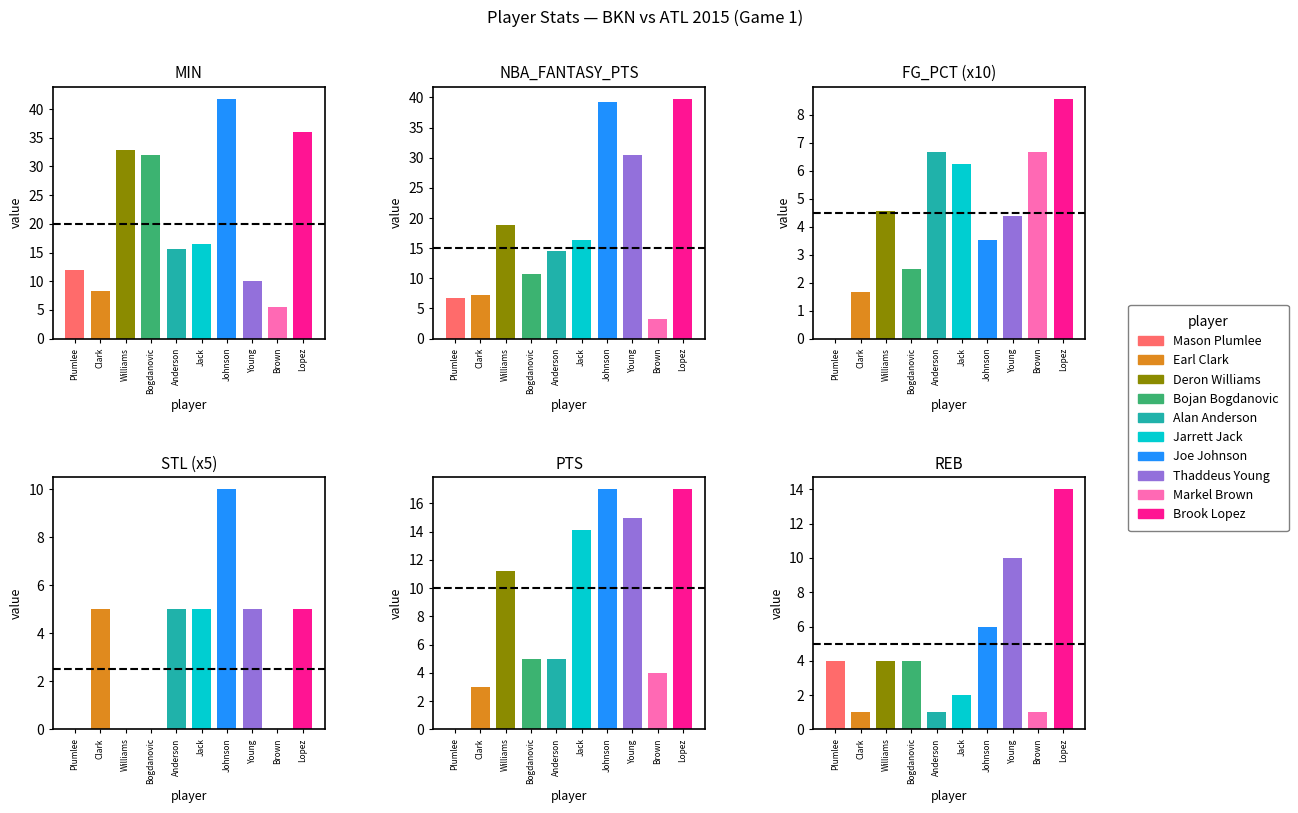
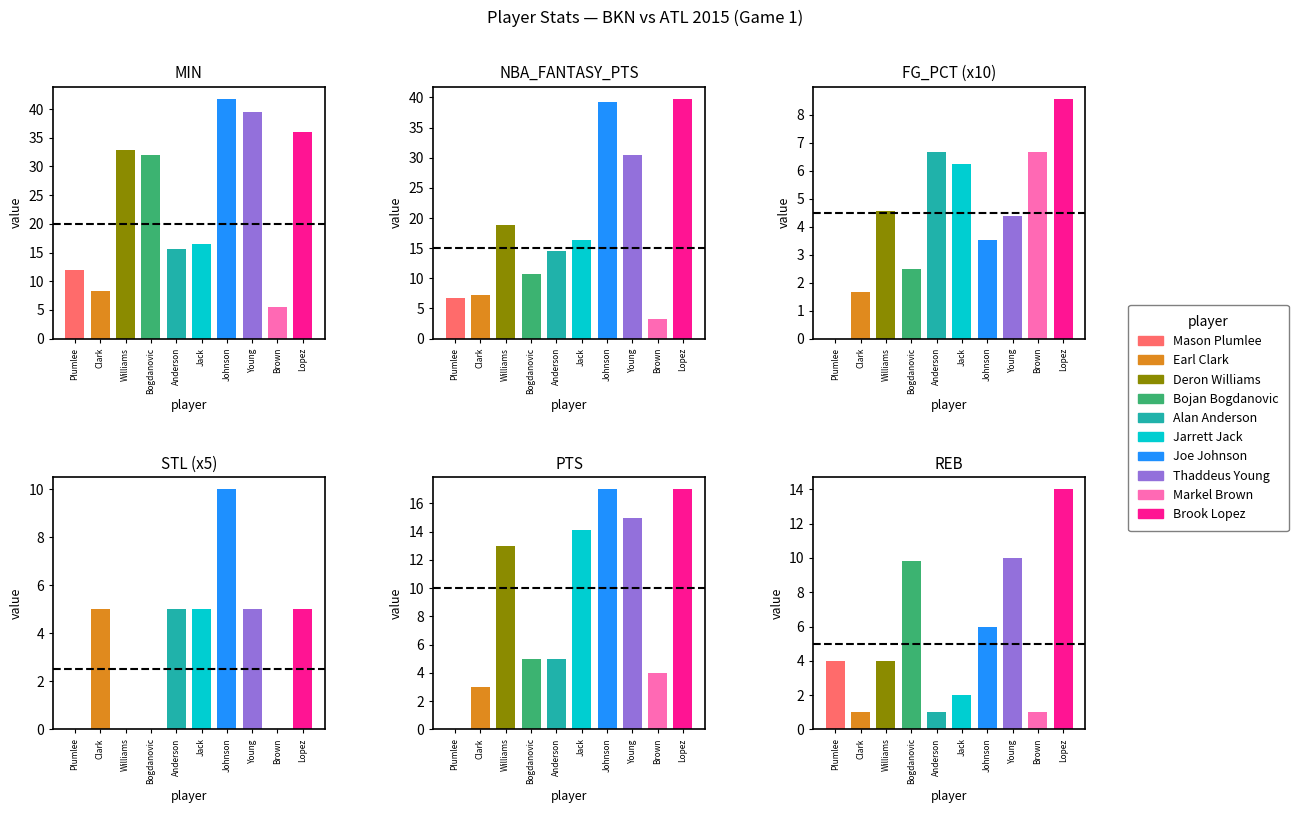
MIN, Young: 10 -> 40
PTS, Williams: 11.2 -> 13.0
REB, Bogdanovic: 4.0 -> 9.8
